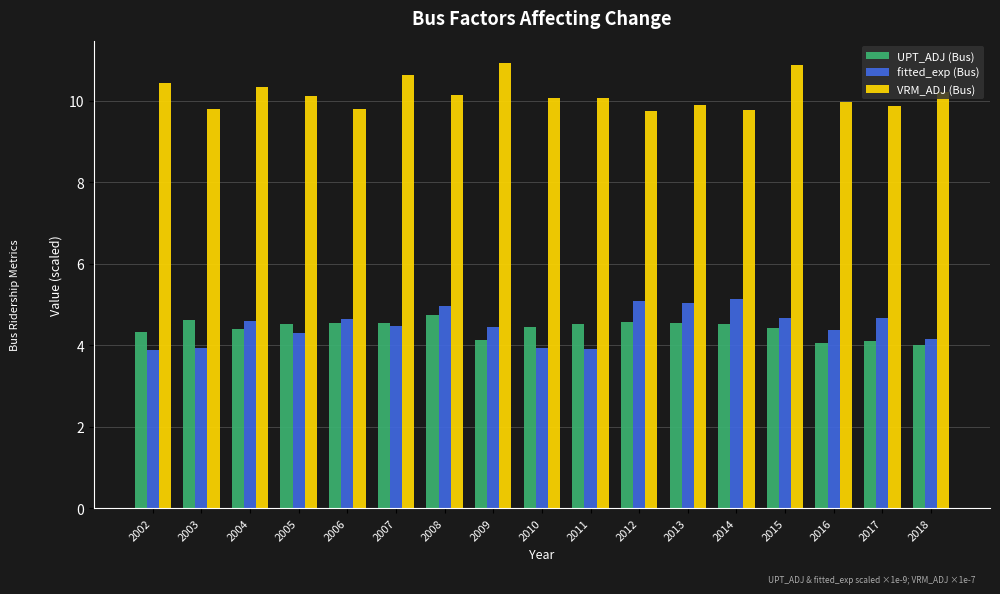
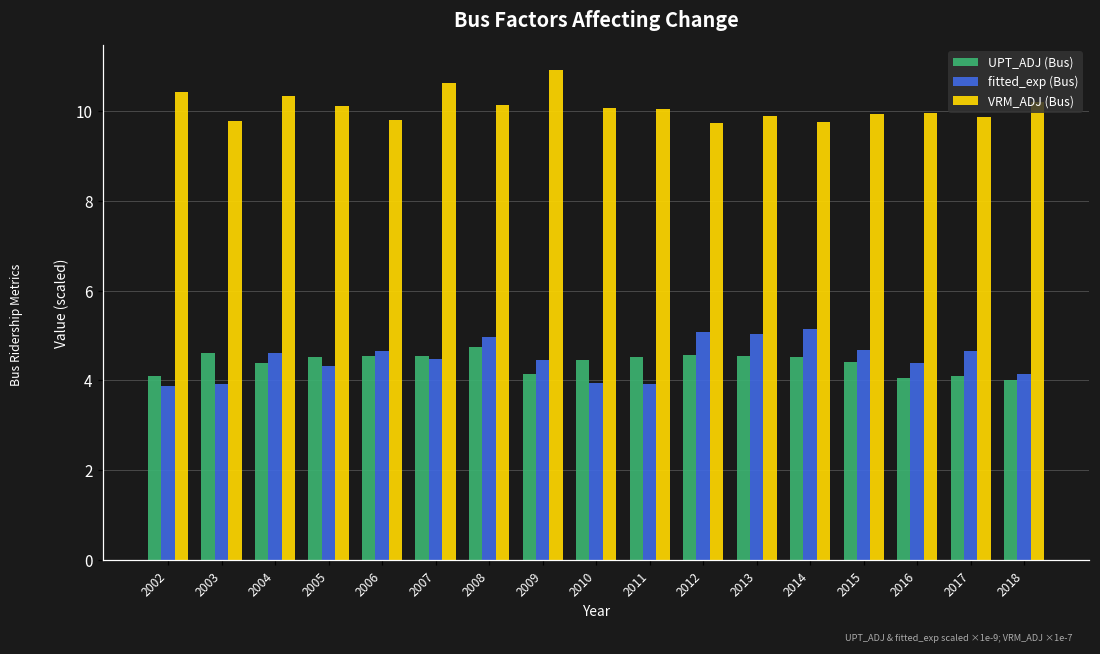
UPT_ADJ (Bus), 2002: 4.3 -> 4.1
VRM_ADJ (Bus), 2015: 10.9 -> 9.9
